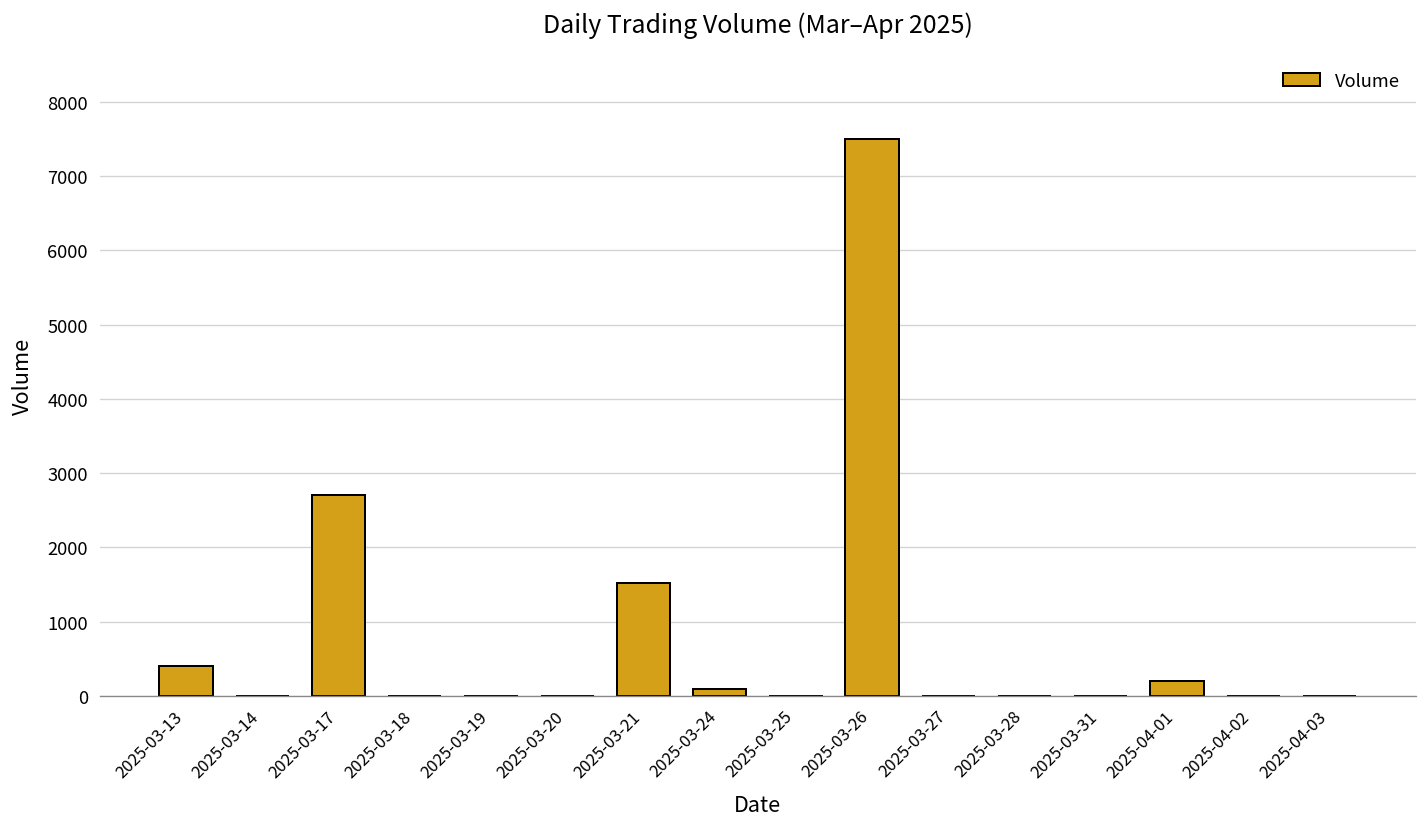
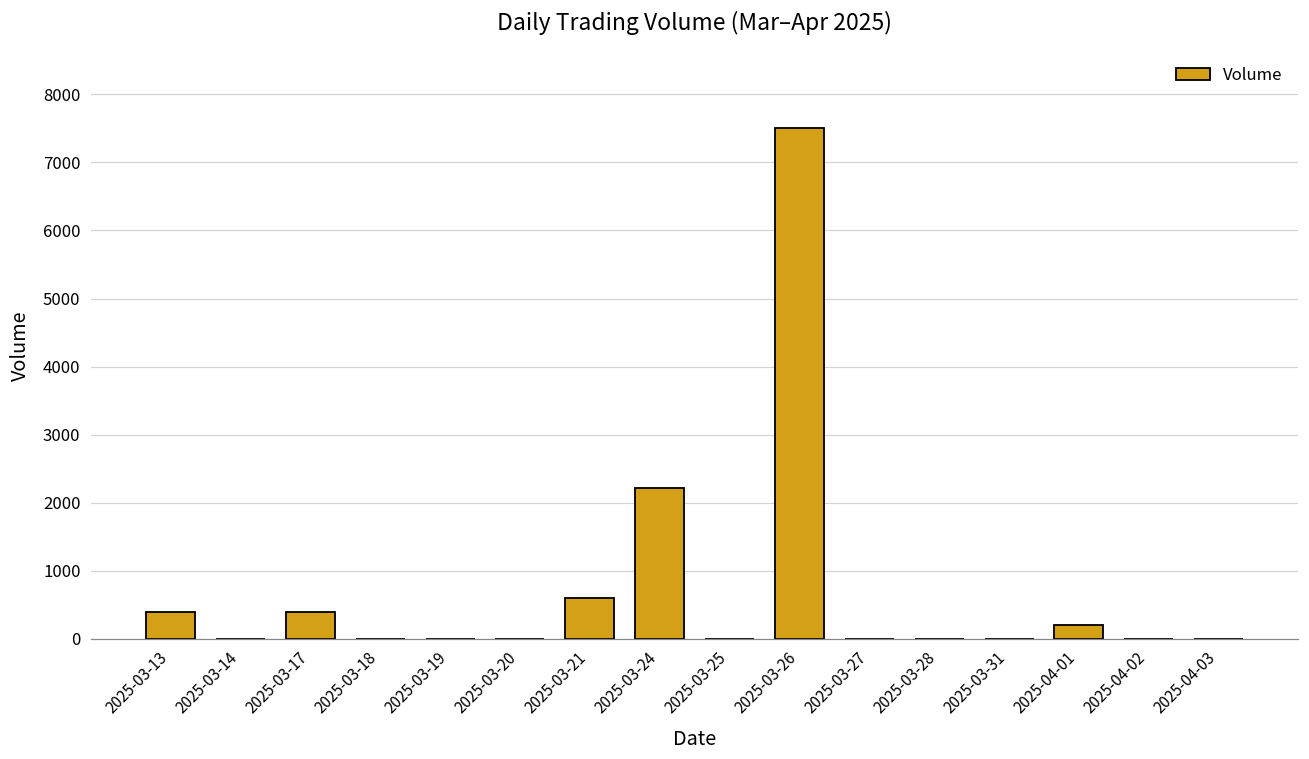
2025-03-17: 2700 -> 400
2025-03-21: 1500 -> 600
2025-03-24: 100 -> 2200
